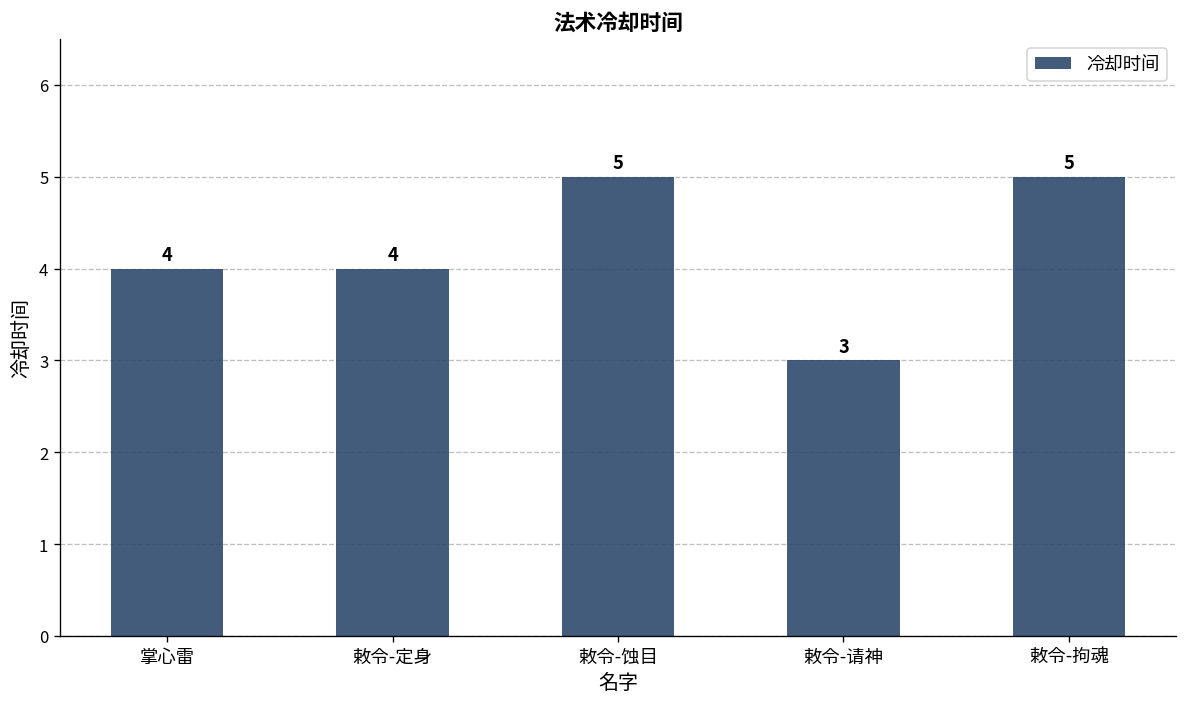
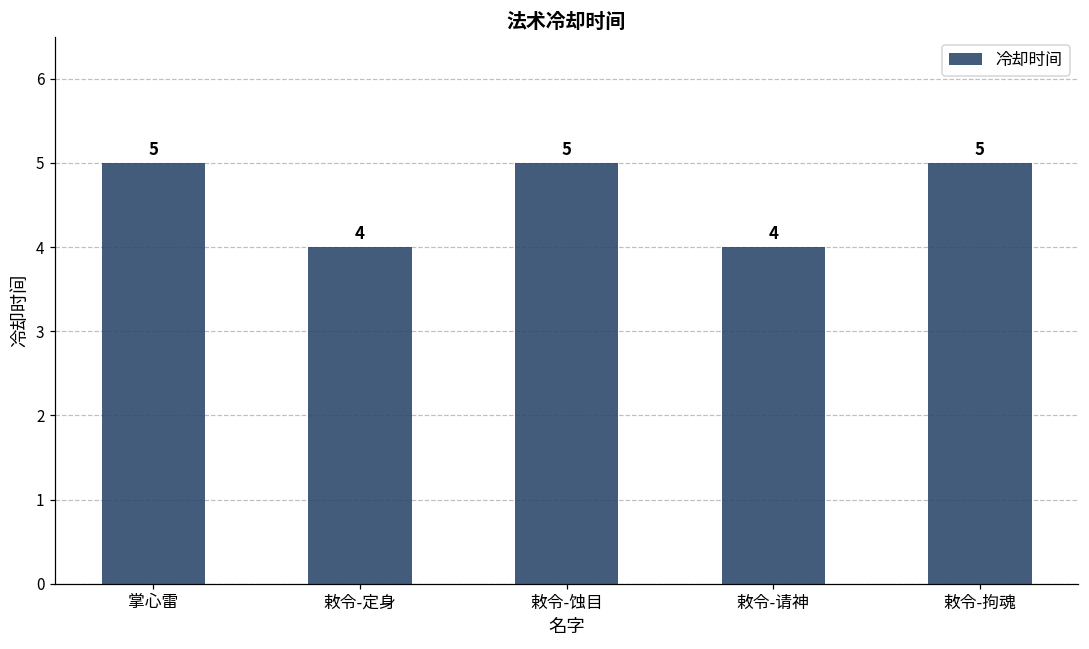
掌心雷: 4 -> 5
敕令-请神: 3 -> 4
